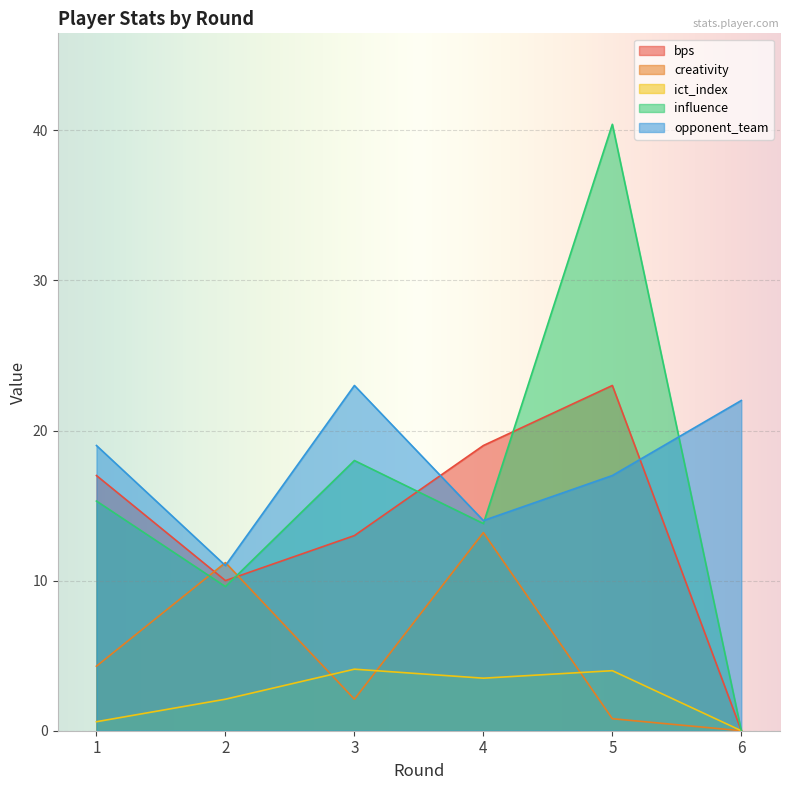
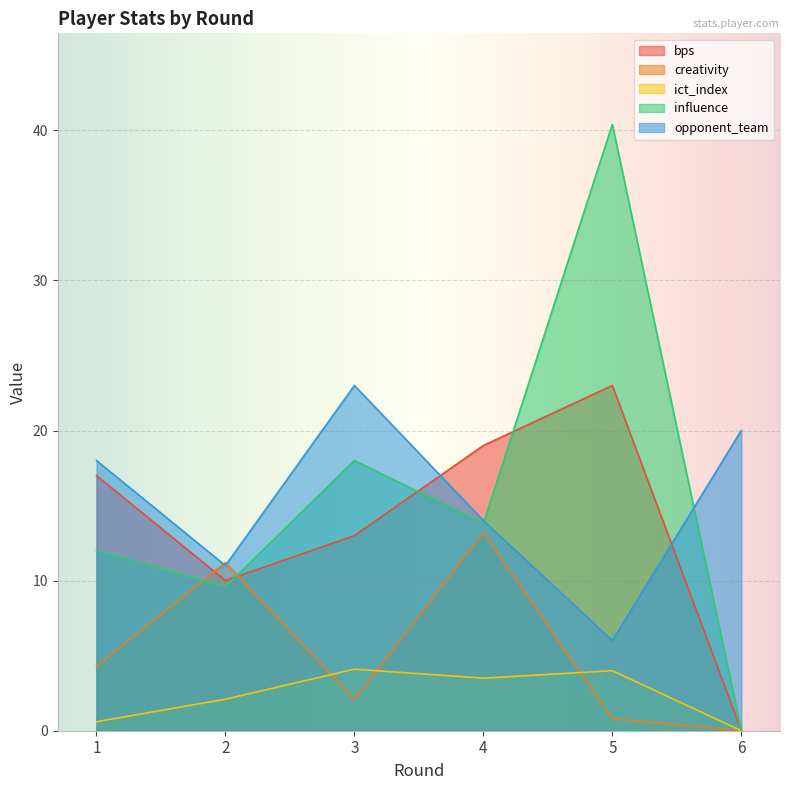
influence, 1: 15.3 -> 12.0
opponent_team, 1: 19 -> 18
opponent_team, 5: 17 -> 6
opponent_team, 6: 22 -> 20
